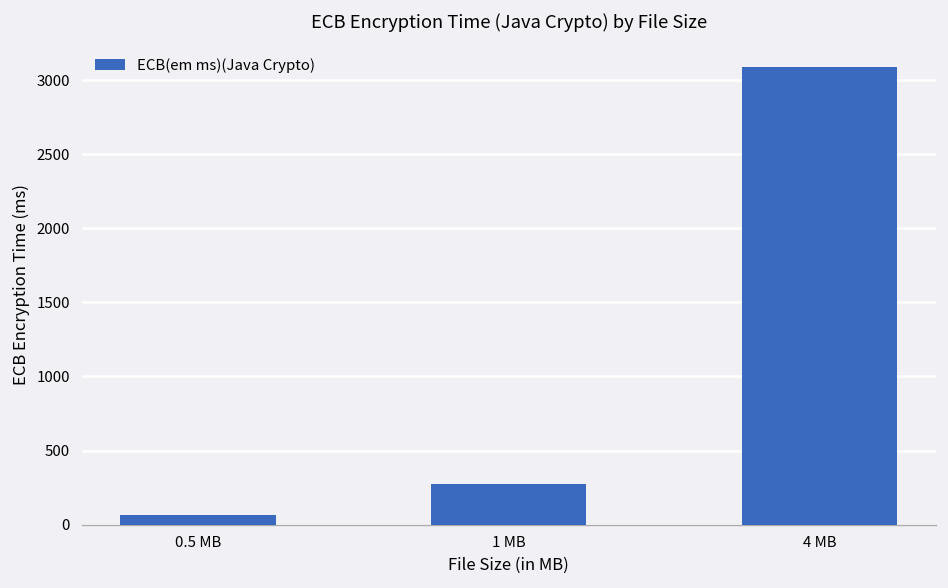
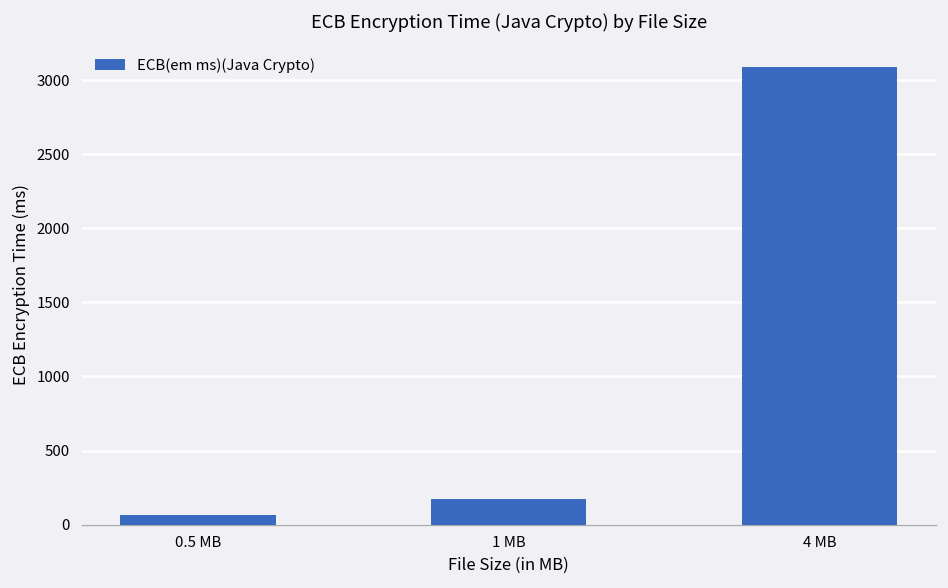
1 MB: 270 -> 170
